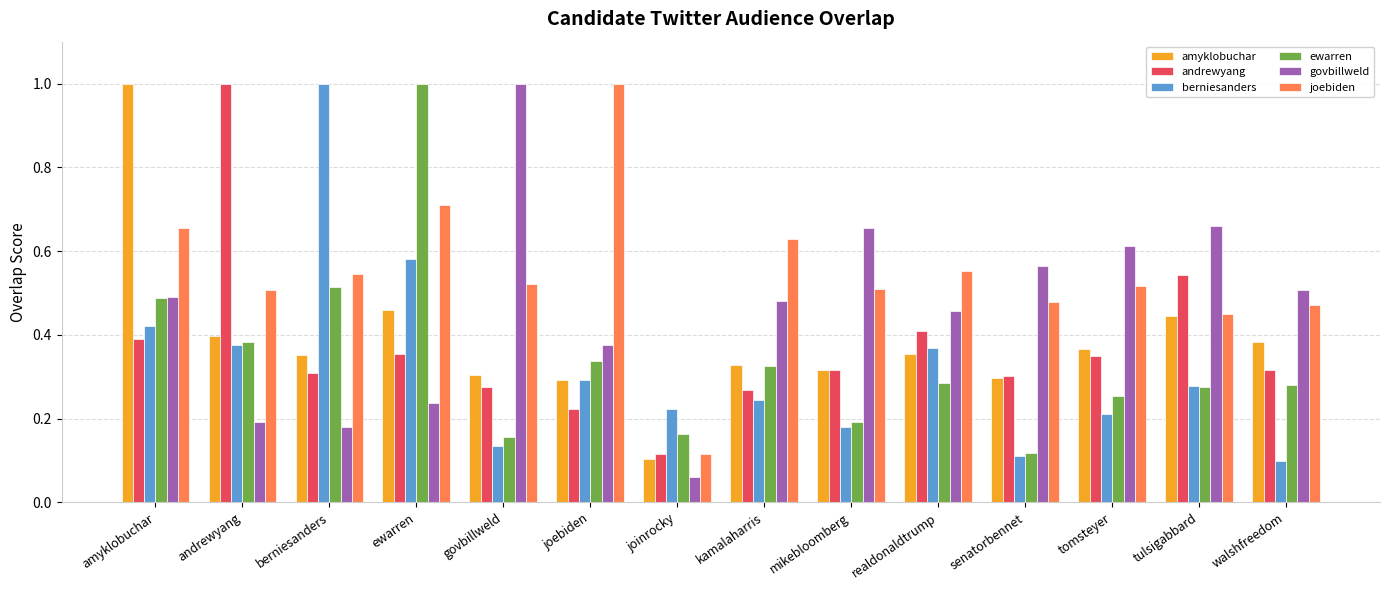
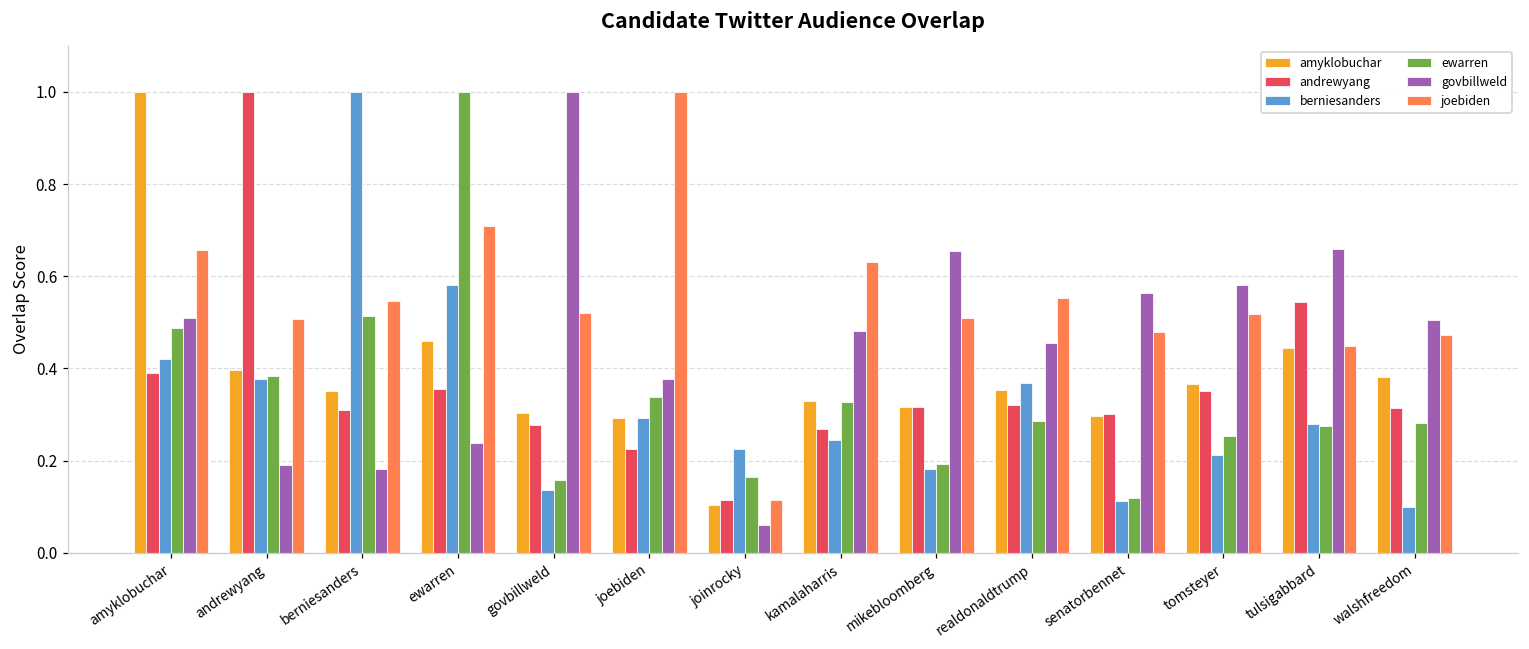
govbillweld, amyklobuchar: 0.49 -> 0.51
andrewyang, realdonaldtrump: 0.41 -> 0.32
govbillweld, tomsteyer: 0.61 -> 0.58
